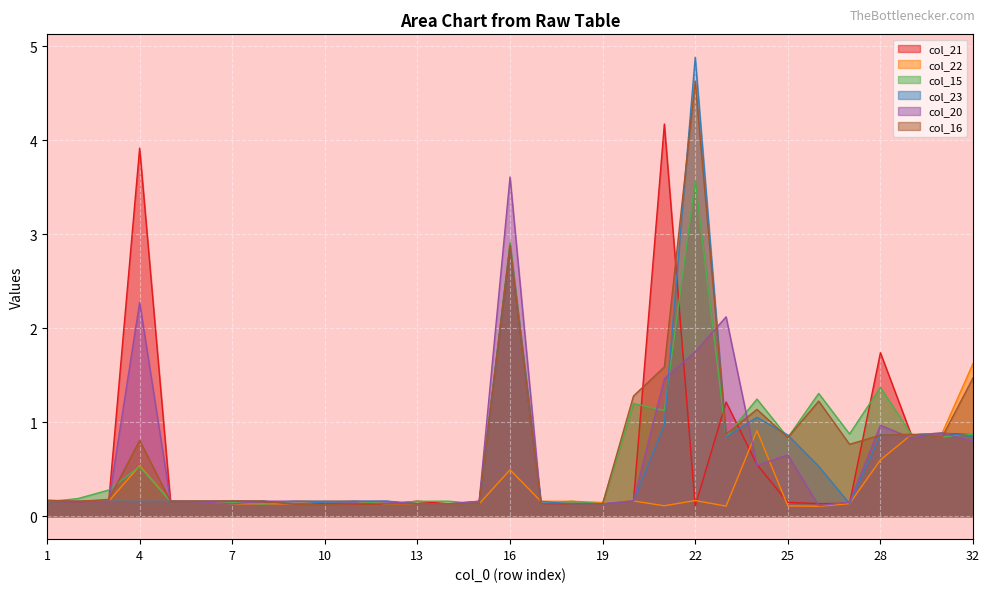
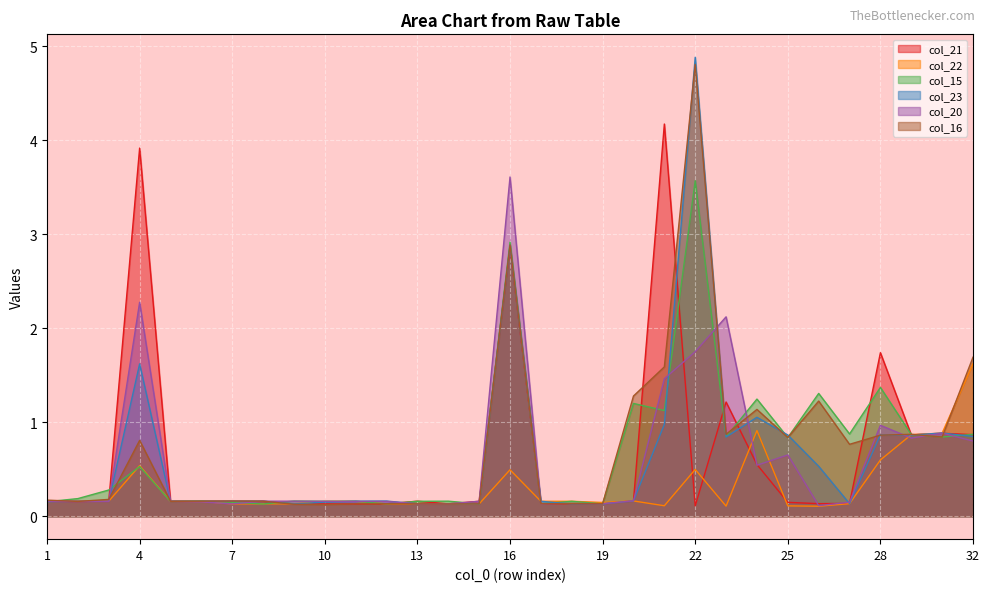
col_23, 4: 0.2 -> 1.6
col_22, 22: 0.2 -> 0.5
col_16, 22: 4.6 -> 4.8
col_16, 32: 1.5 -> 1.7
